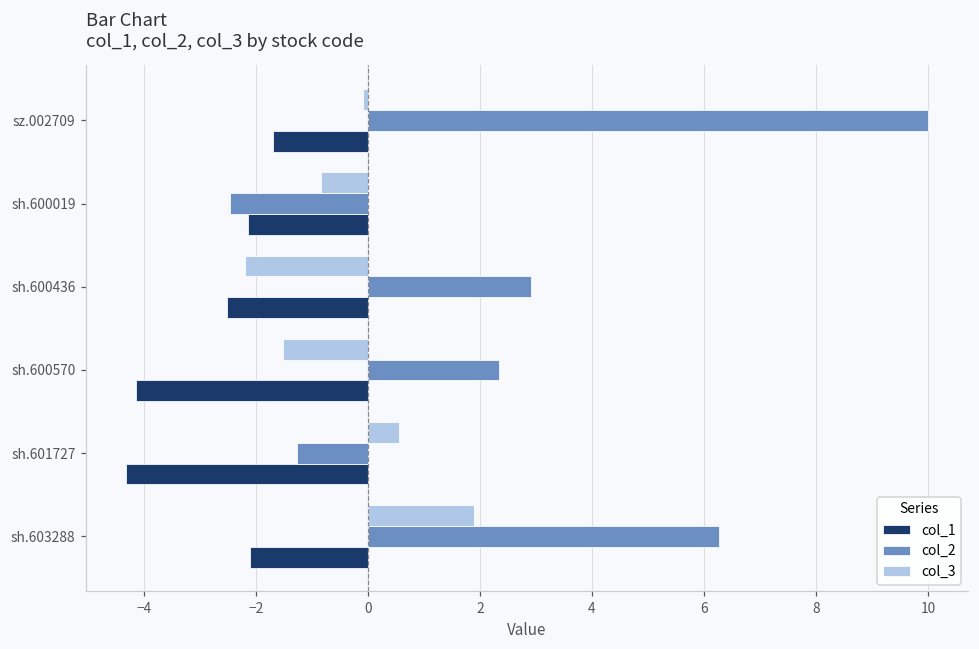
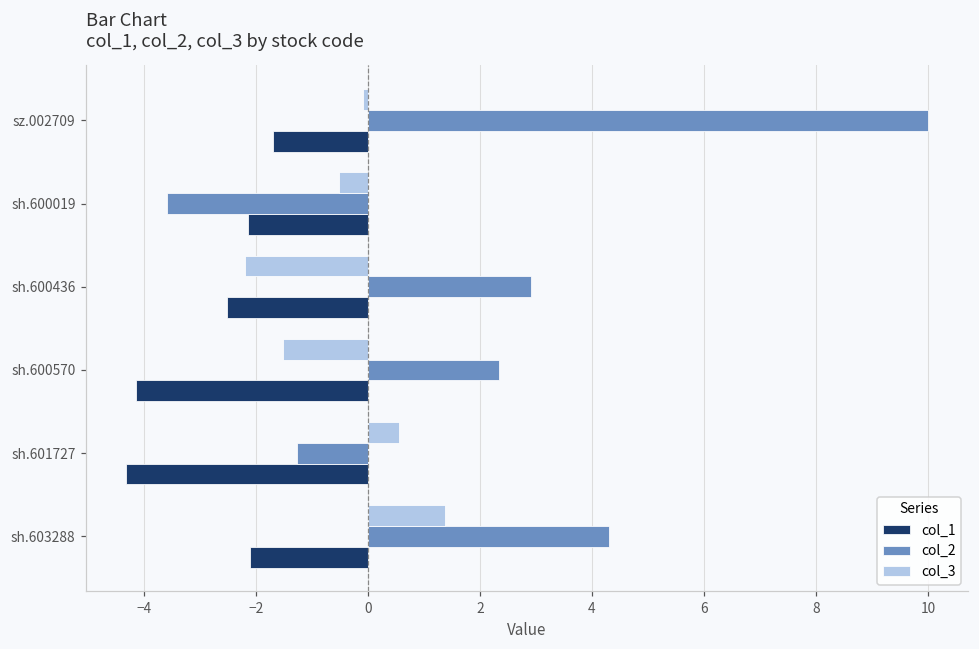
col_3, sh.600019: -0.8 -> -0.5
col_2, sh.600019: -2.5 -> -3.6
col_3, sh.603288: 1.9 -> 1.4
col_2, sh.603288: 6.3 -> 4.3
